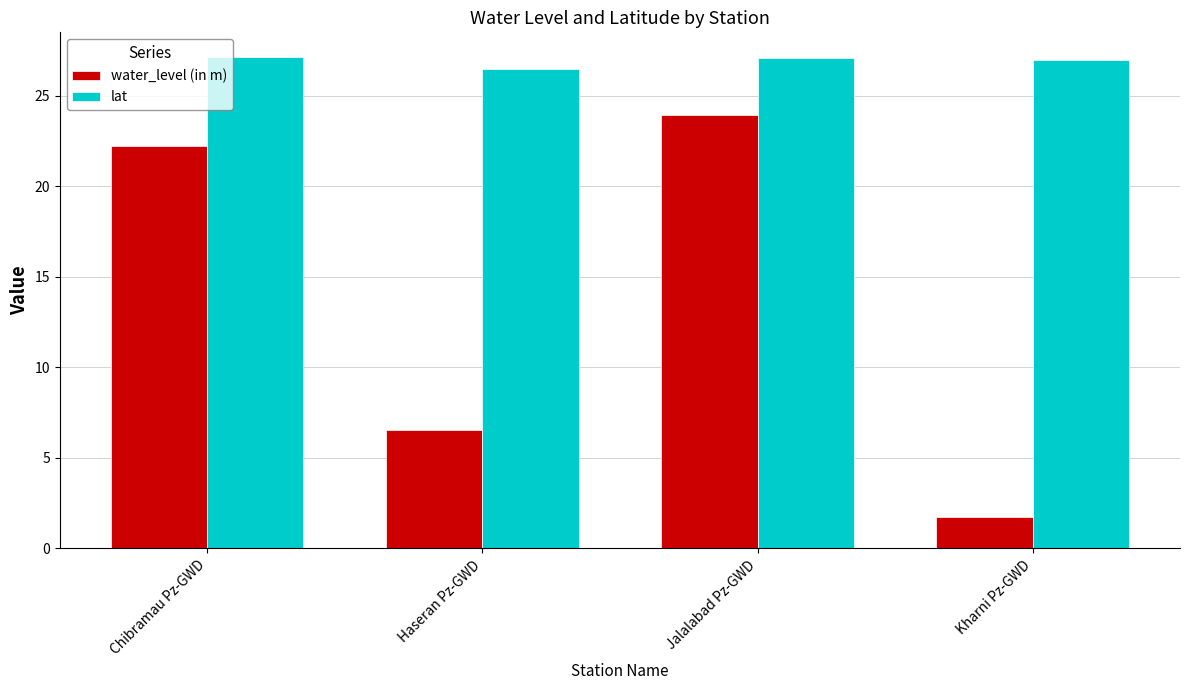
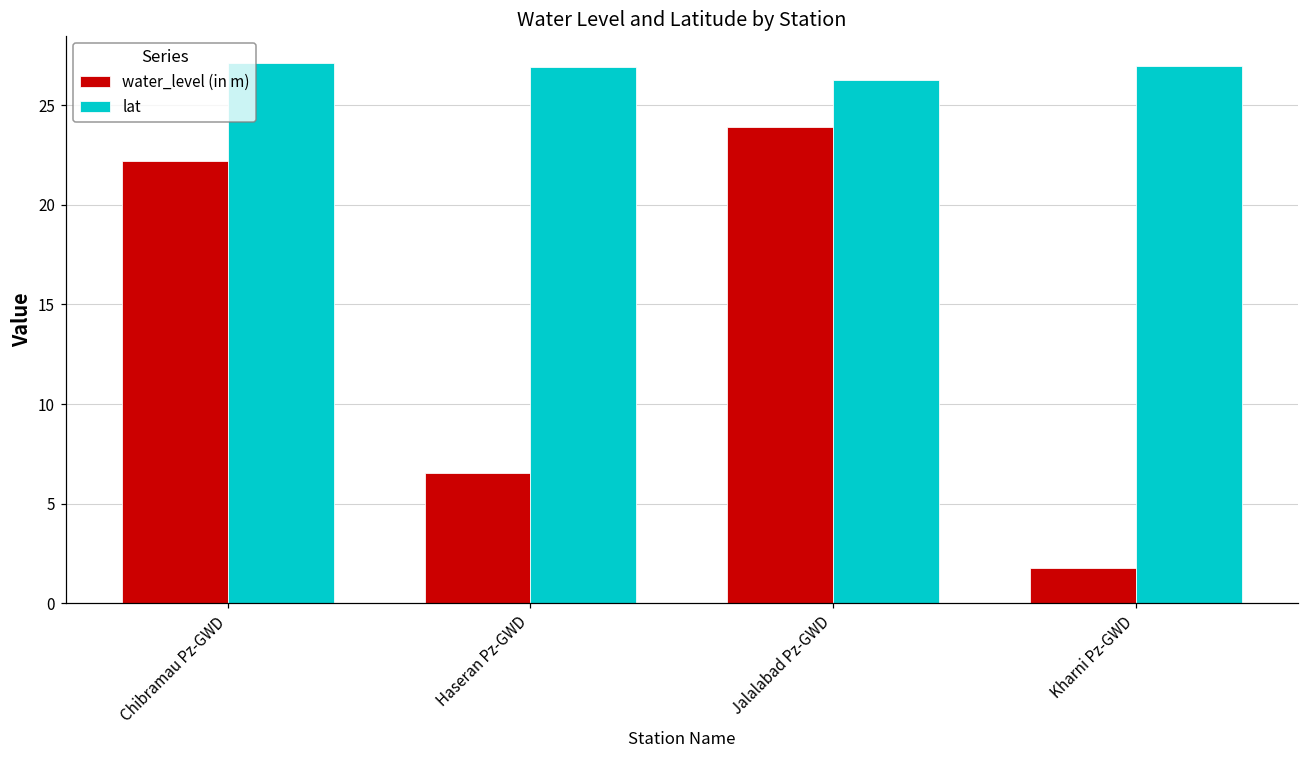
lat, Haseran Pz-GWD: 26.4 -> 26.9
lat, Jalalabad Pz-GWD: 27.1 -> 26.3
